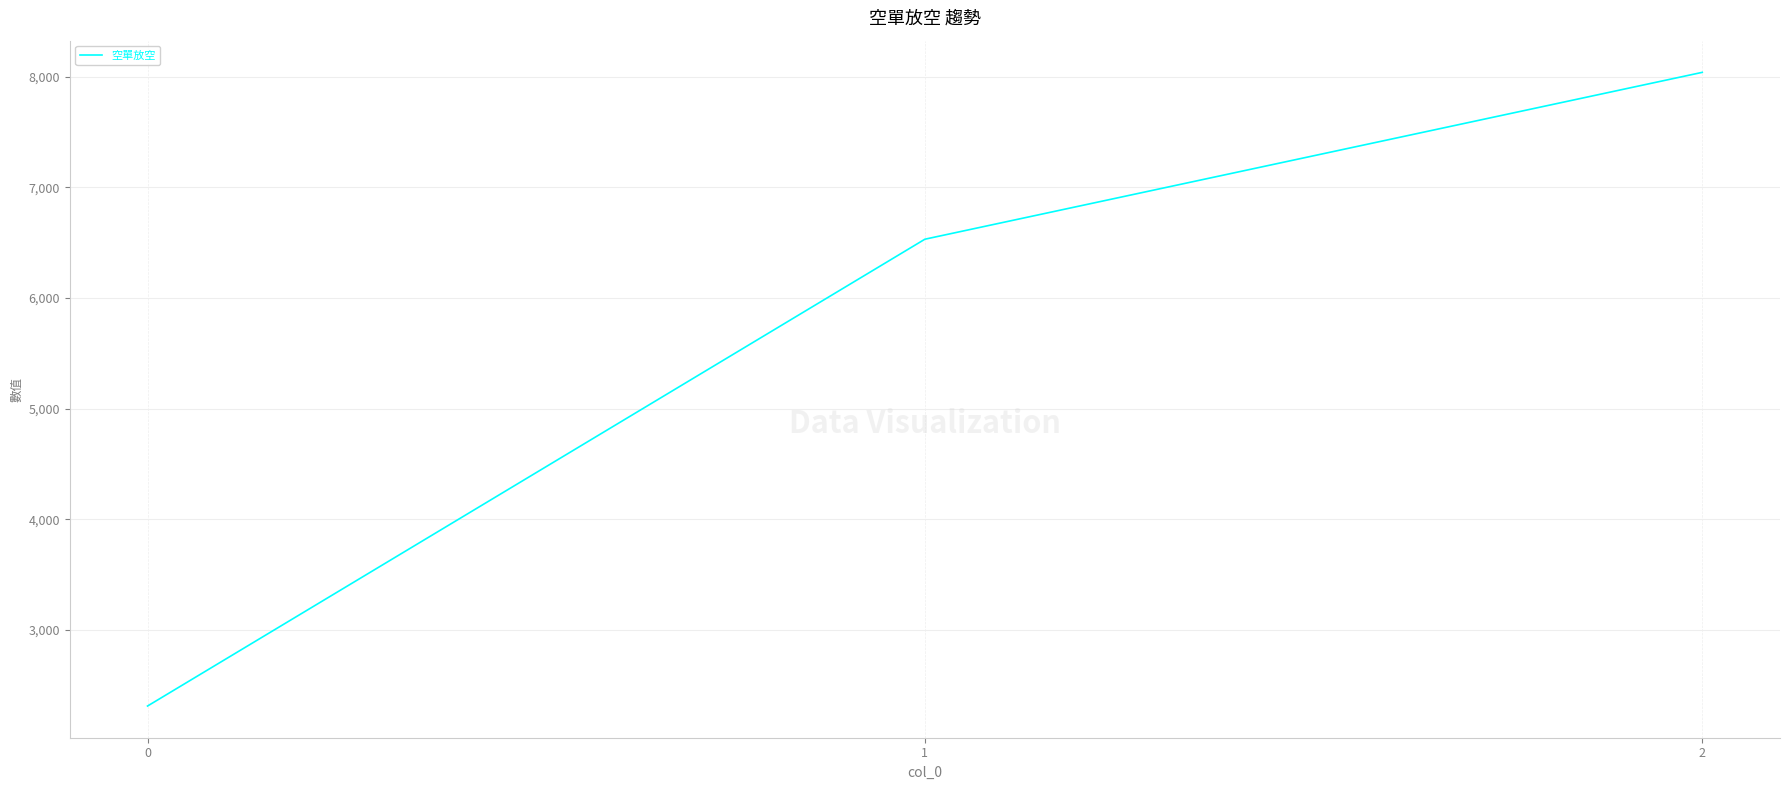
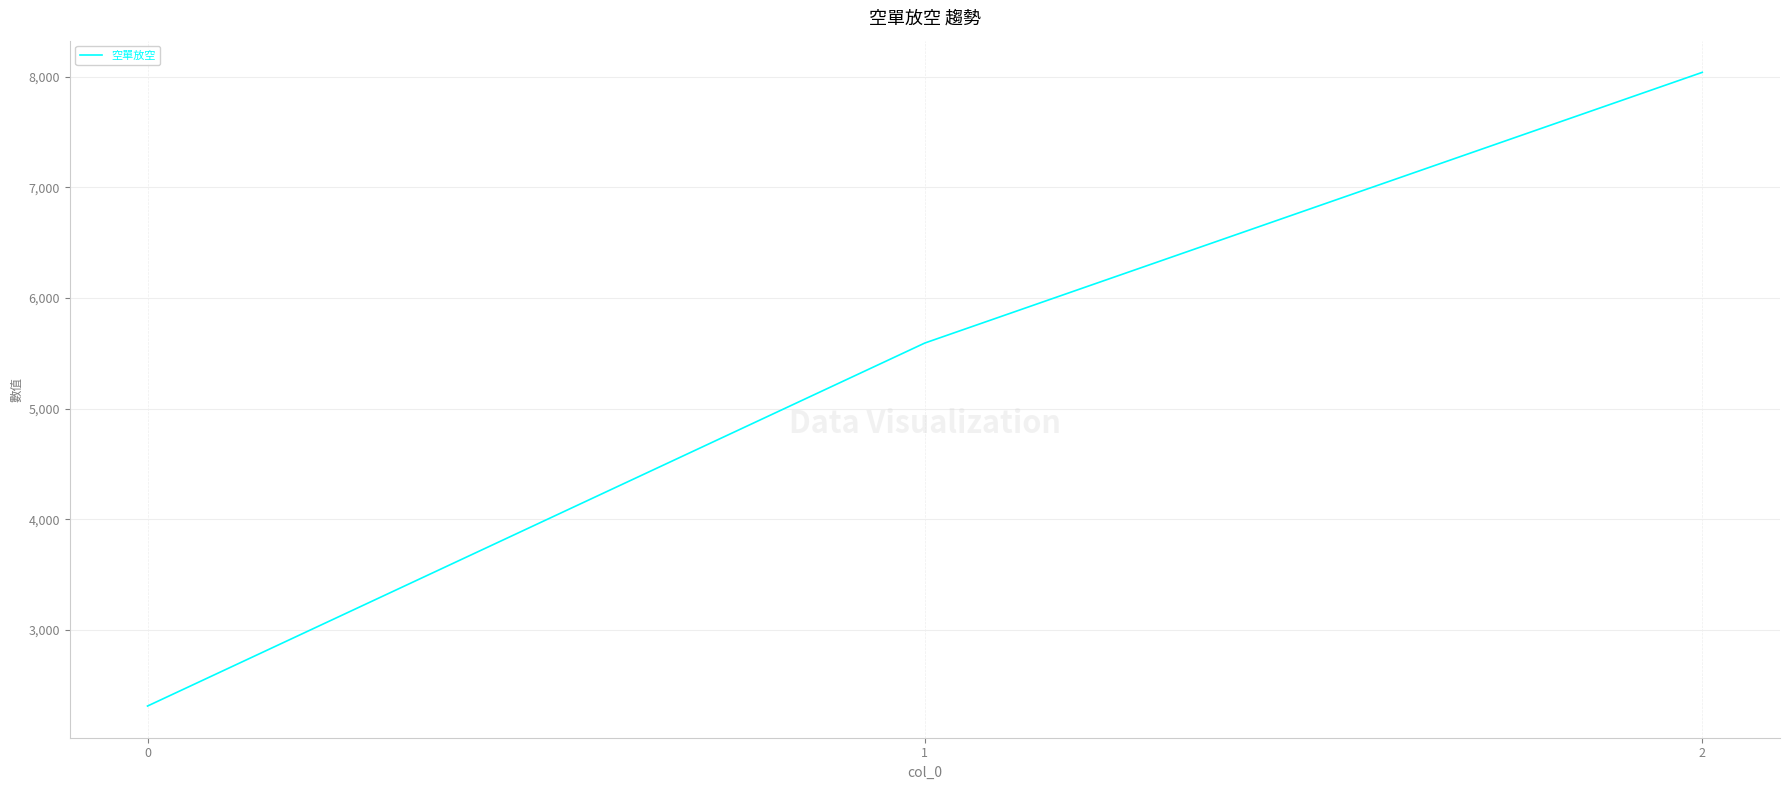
1: 6,530 -> 5,590
